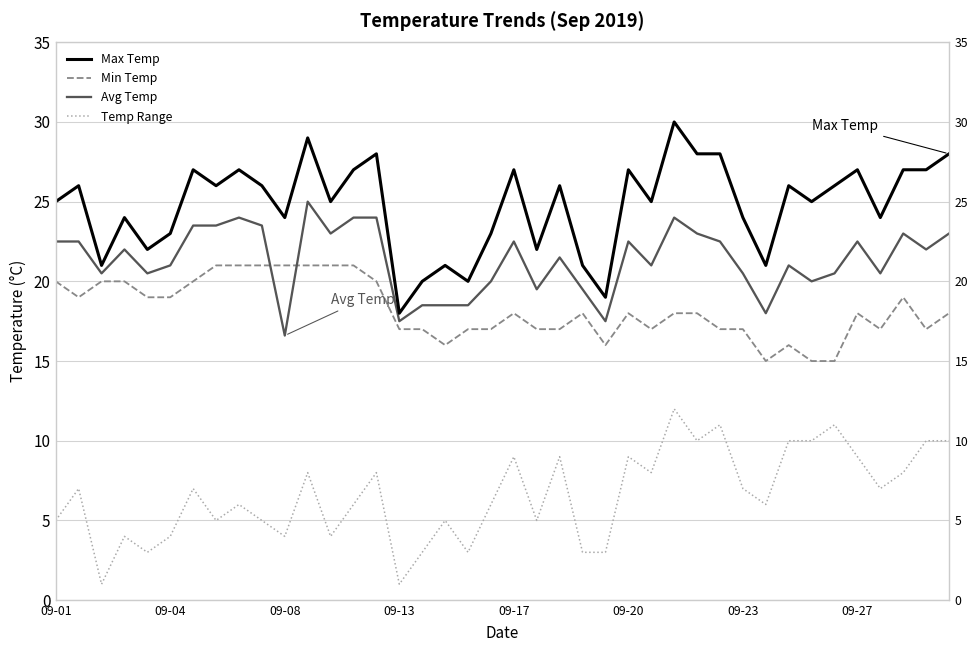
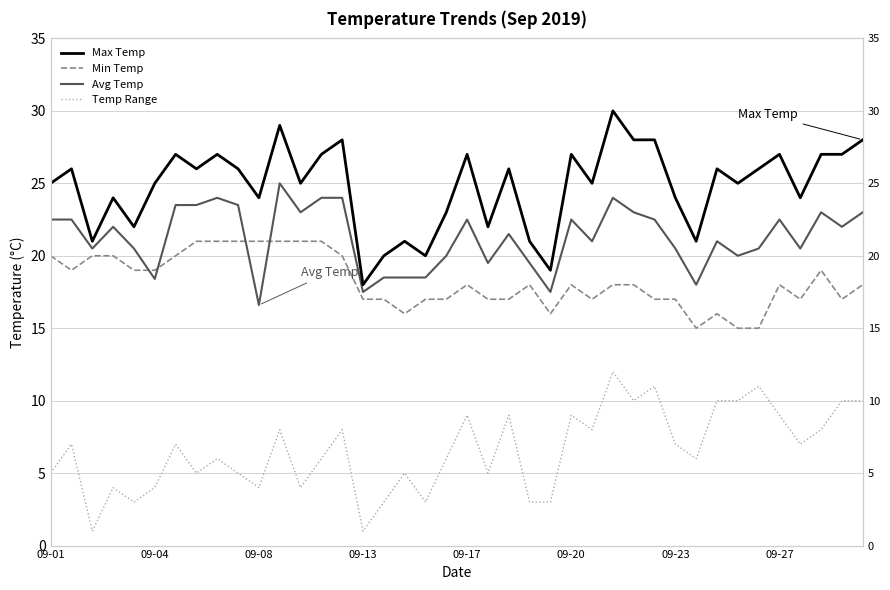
Max Temp, 09-04: 23 -> 25
Avg Temp, 09-04: 21.0 -> 18.4
